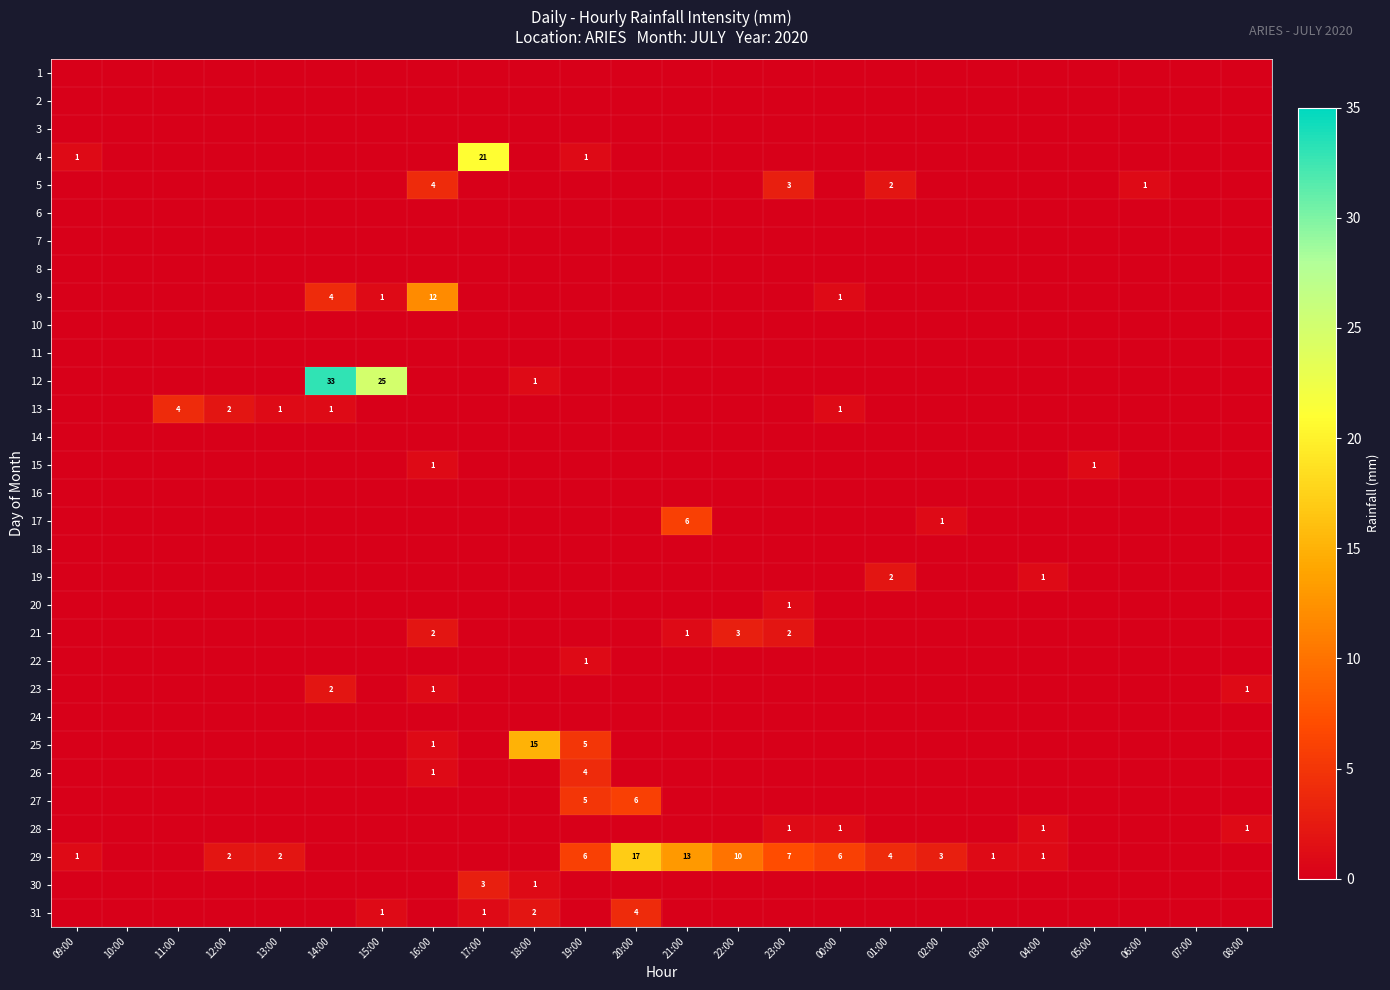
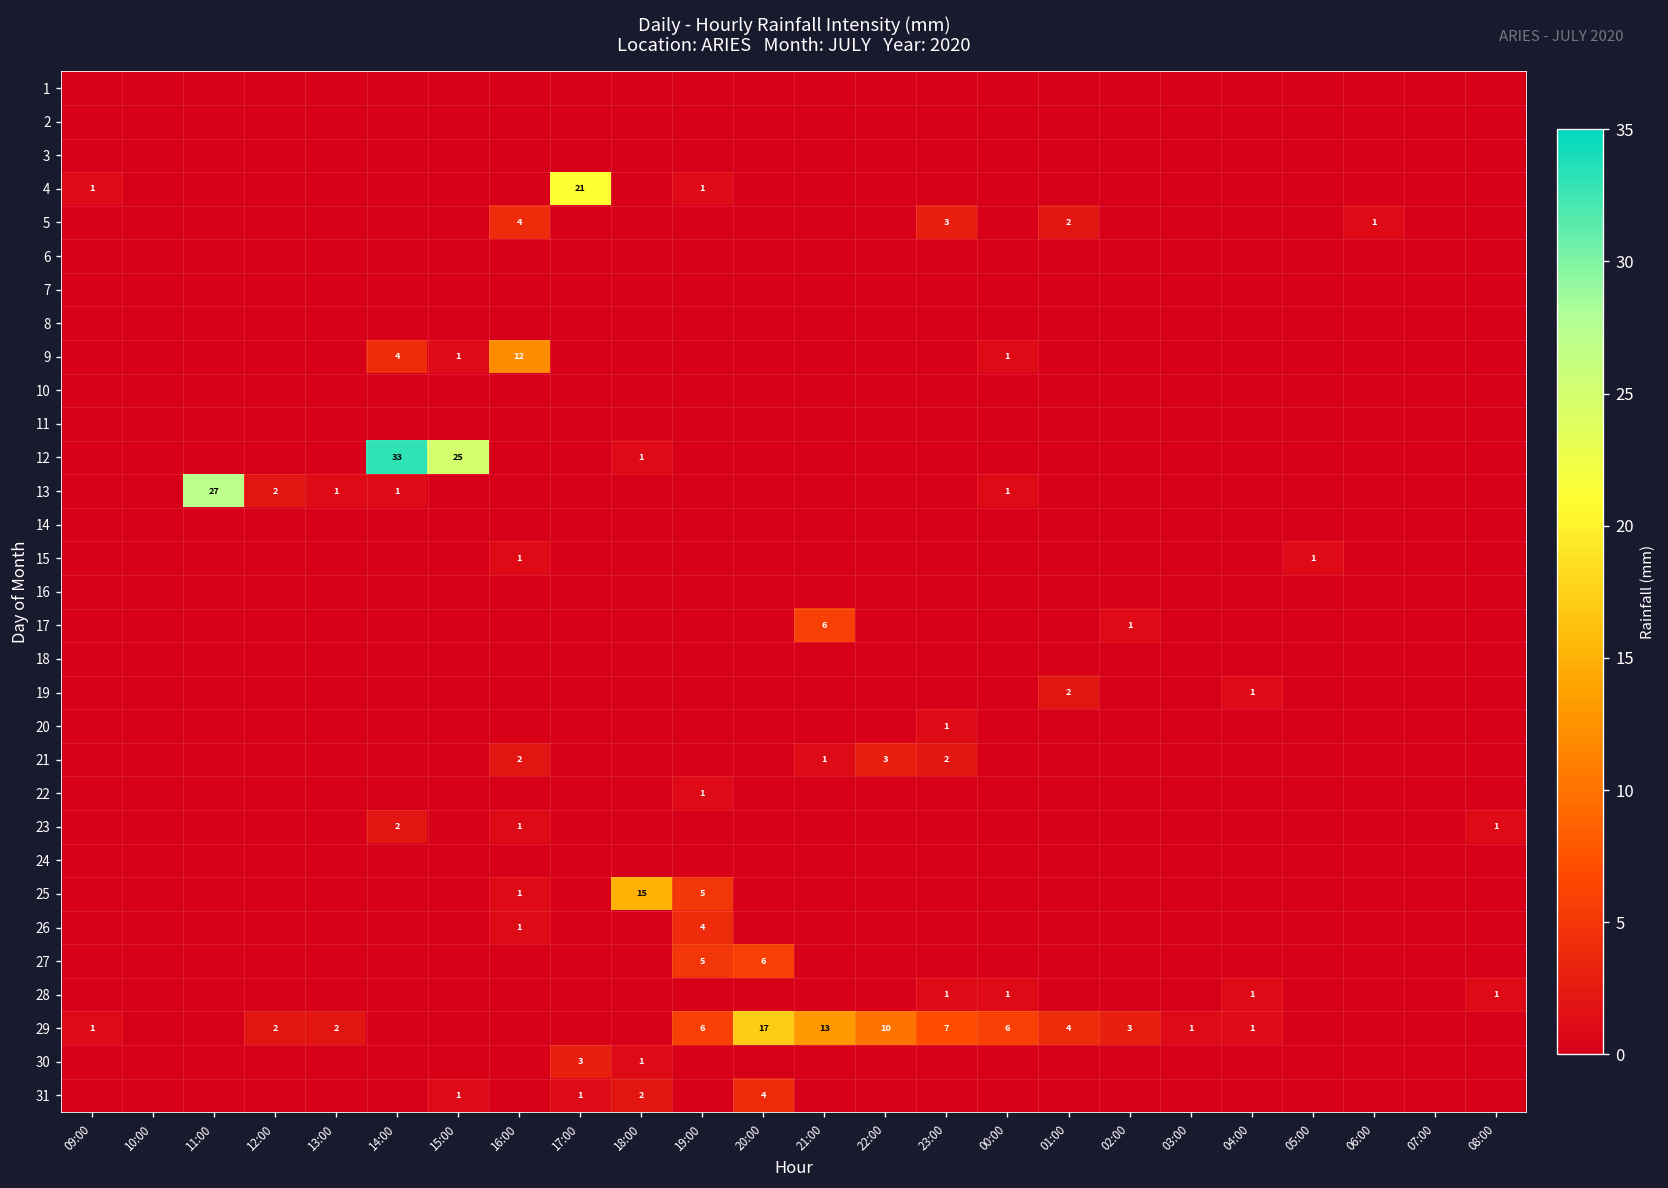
13, 11:00: 4 -> 27
